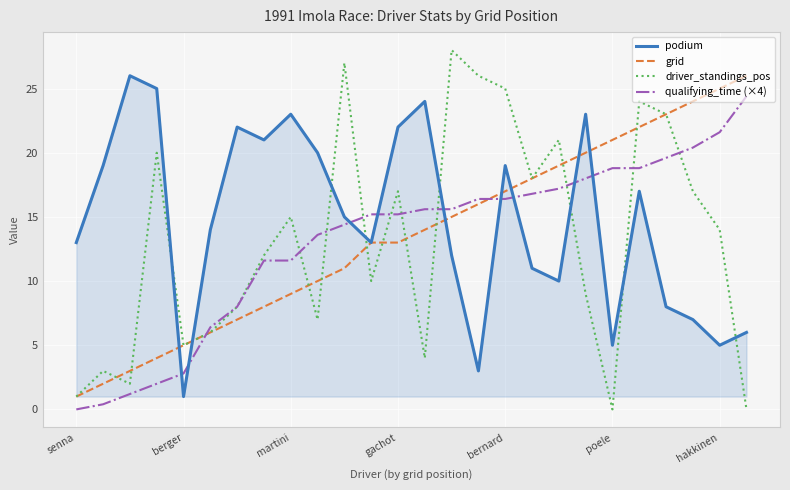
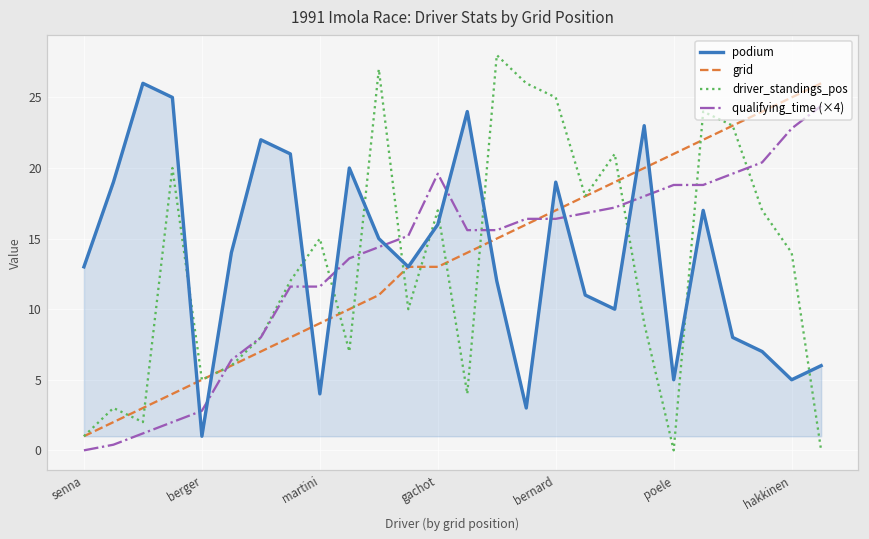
podium, martini: 23 -> 4
podium, gachot: 22 -> 16
qualifying_time (×4), gachot: 15.2 -> 19.6
qualifying_time (×4), hakkinen: 21.6 -> 22.8
